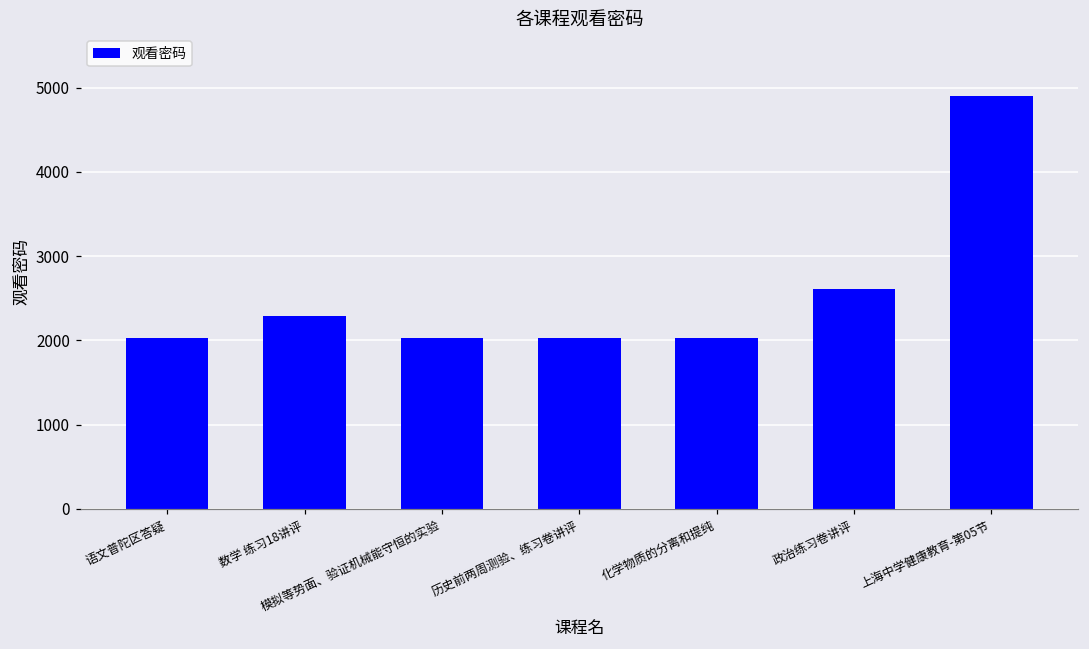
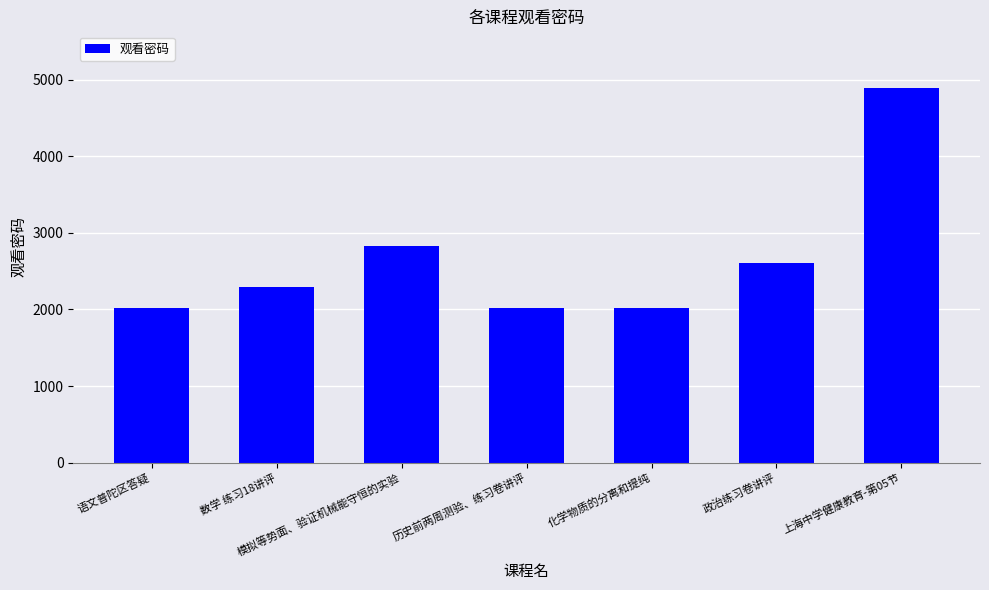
模拟等势面、验证机械能守恒的实验: 2000 -> 2800
